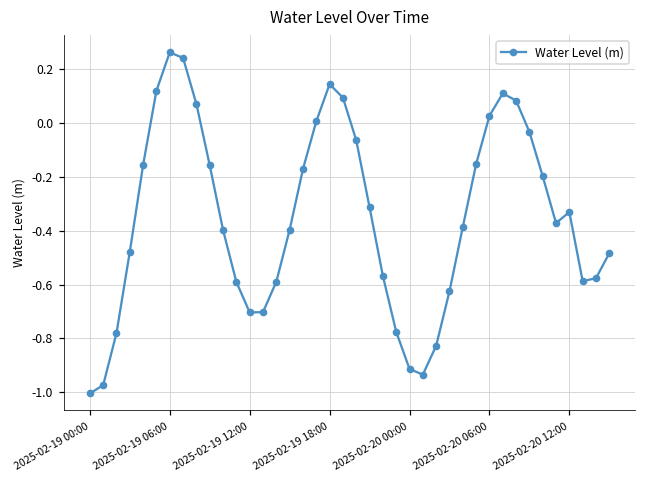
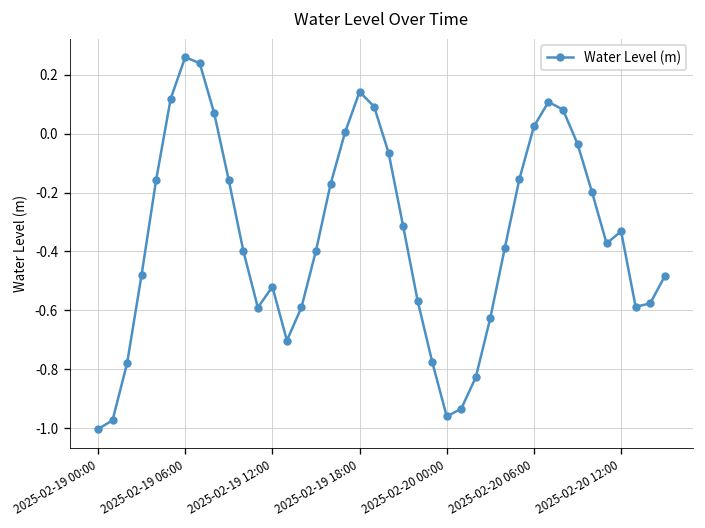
2025-02-19 12:00: -0.70 -> -0.52
2025-02-20 00:00: -0.91 -> -0.96
